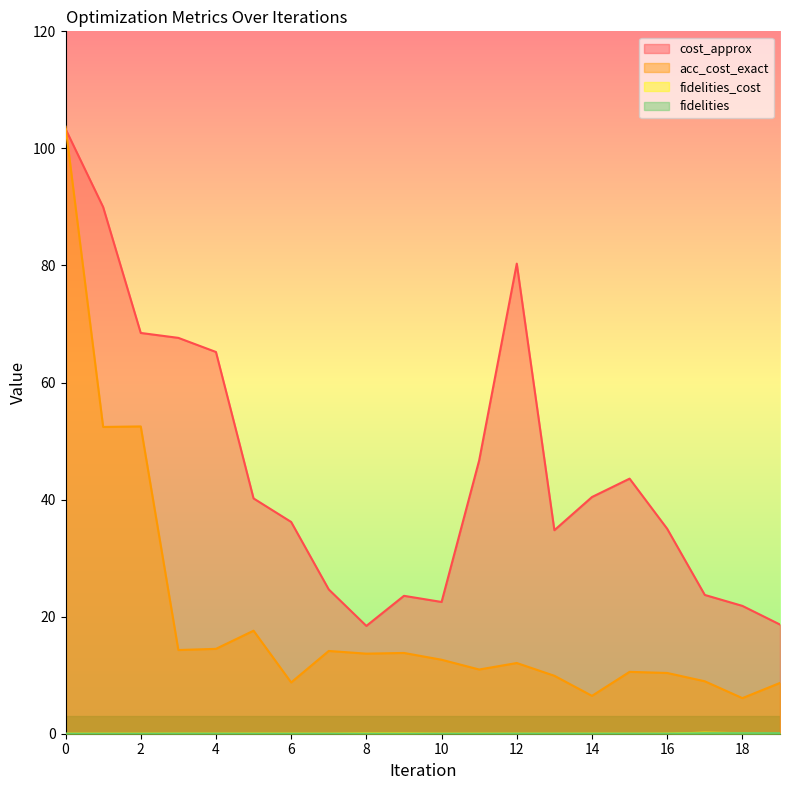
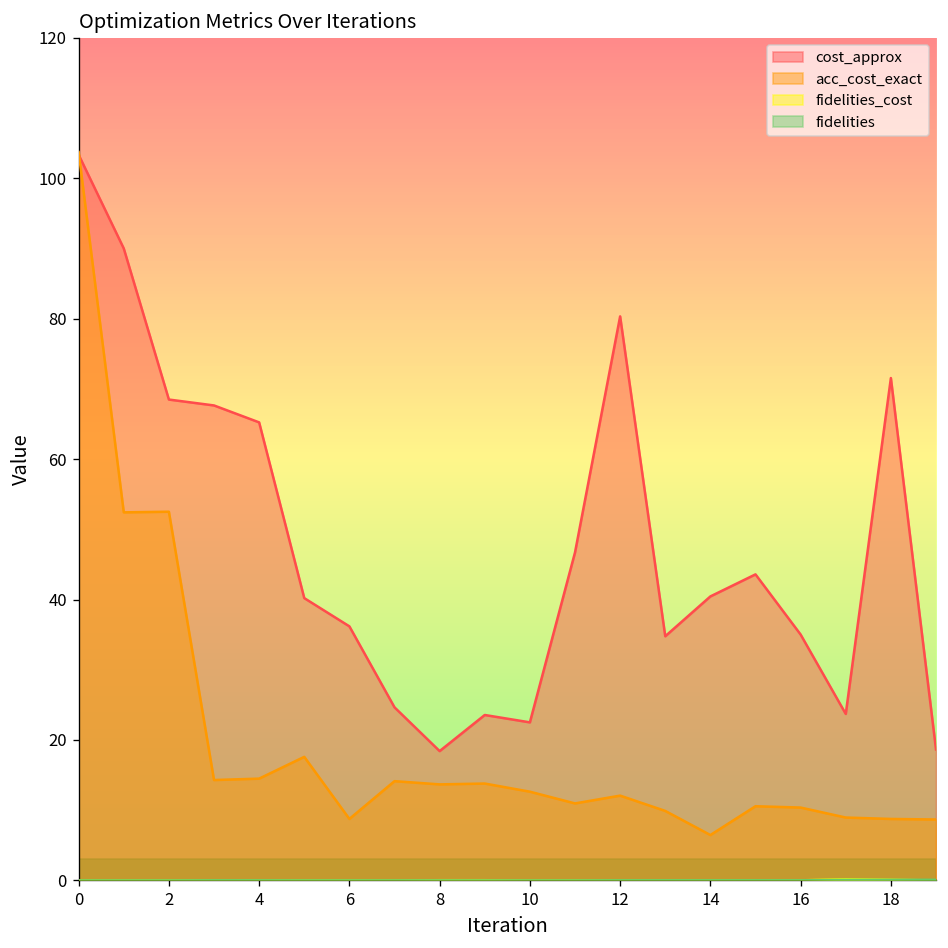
cost_approx, 18: 22 -> 72
acc_cost_exact, 18: 6 -> 9
